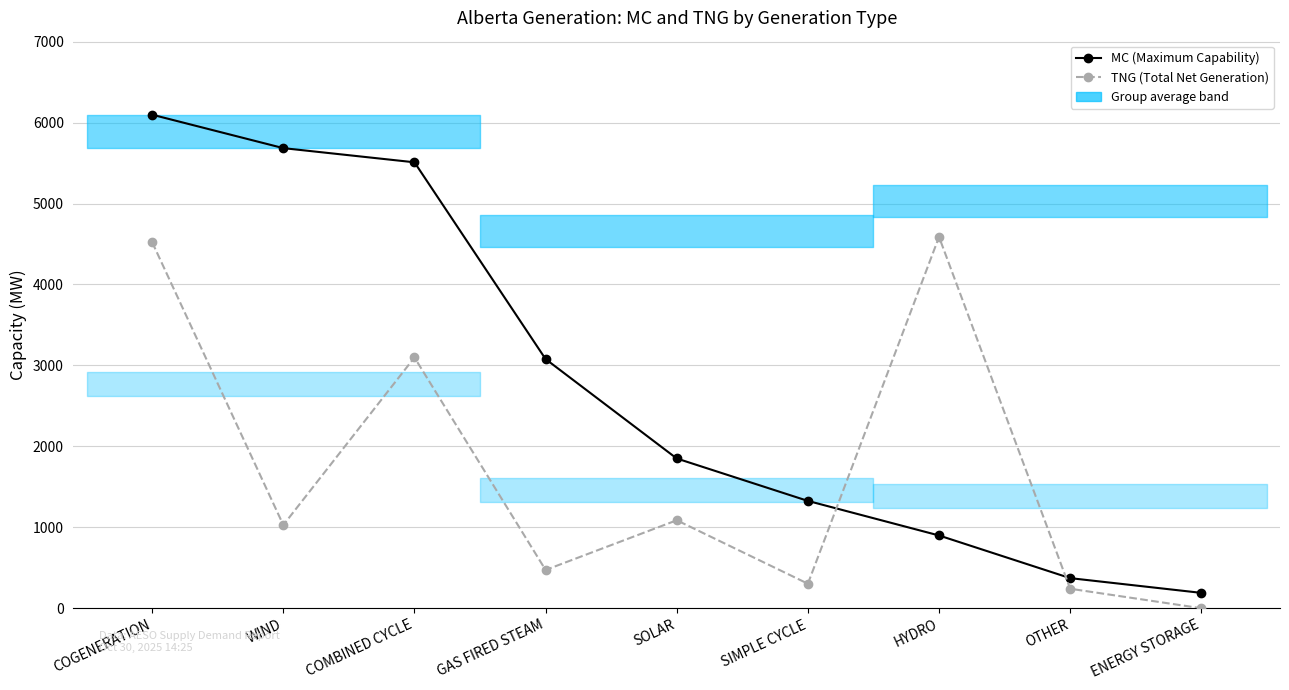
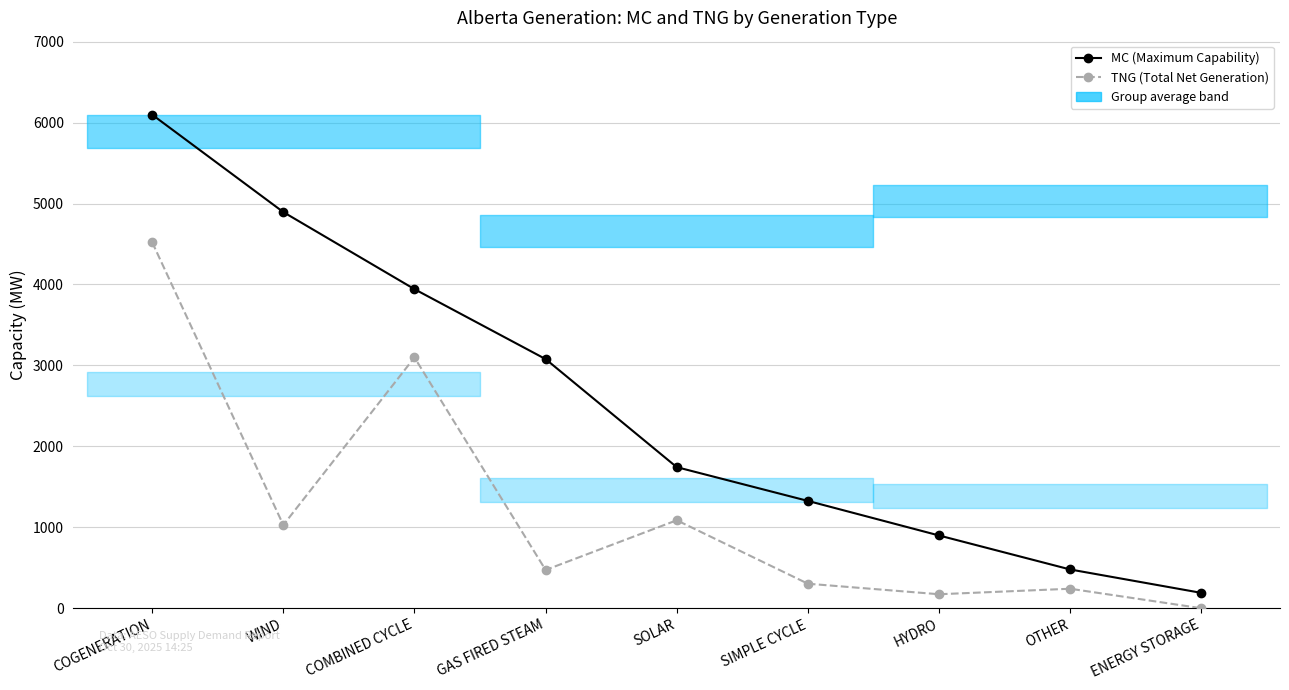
MC (Maximum Capability), WIND: 5700 -> 4900
MC (Maximum Capability), COMBINED CYCLE: 5500 -> 3900
MC (Maximum Capability), SOLAR: 1900 -> 1700
TNG (Total Net Generation), HYDRO: 4600 -> 200
MC (Maximum Capability), OTHER: 400 -> 500
